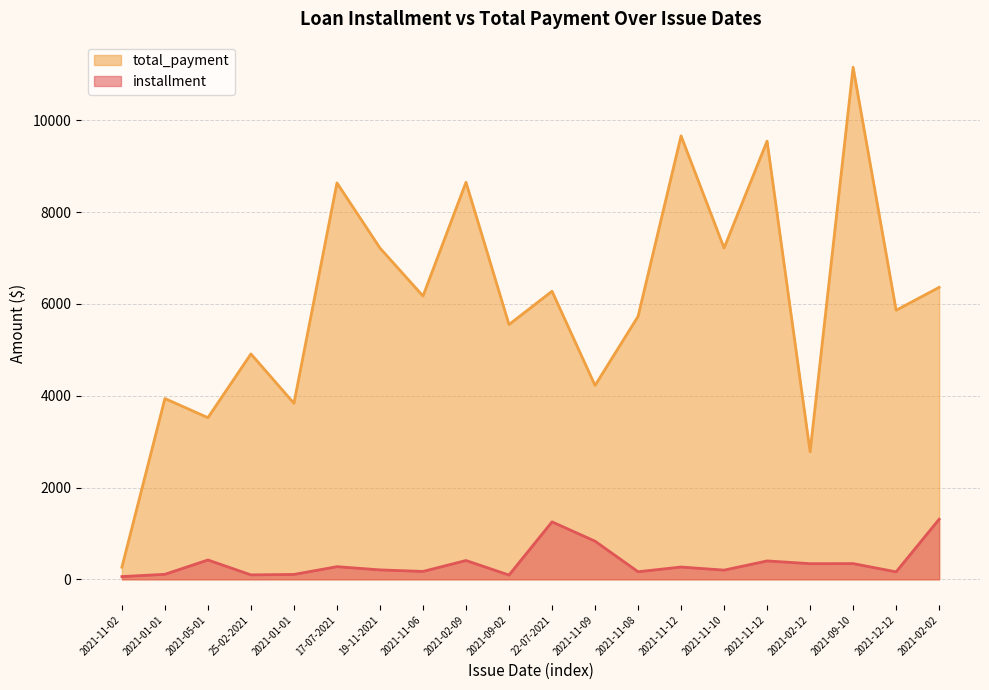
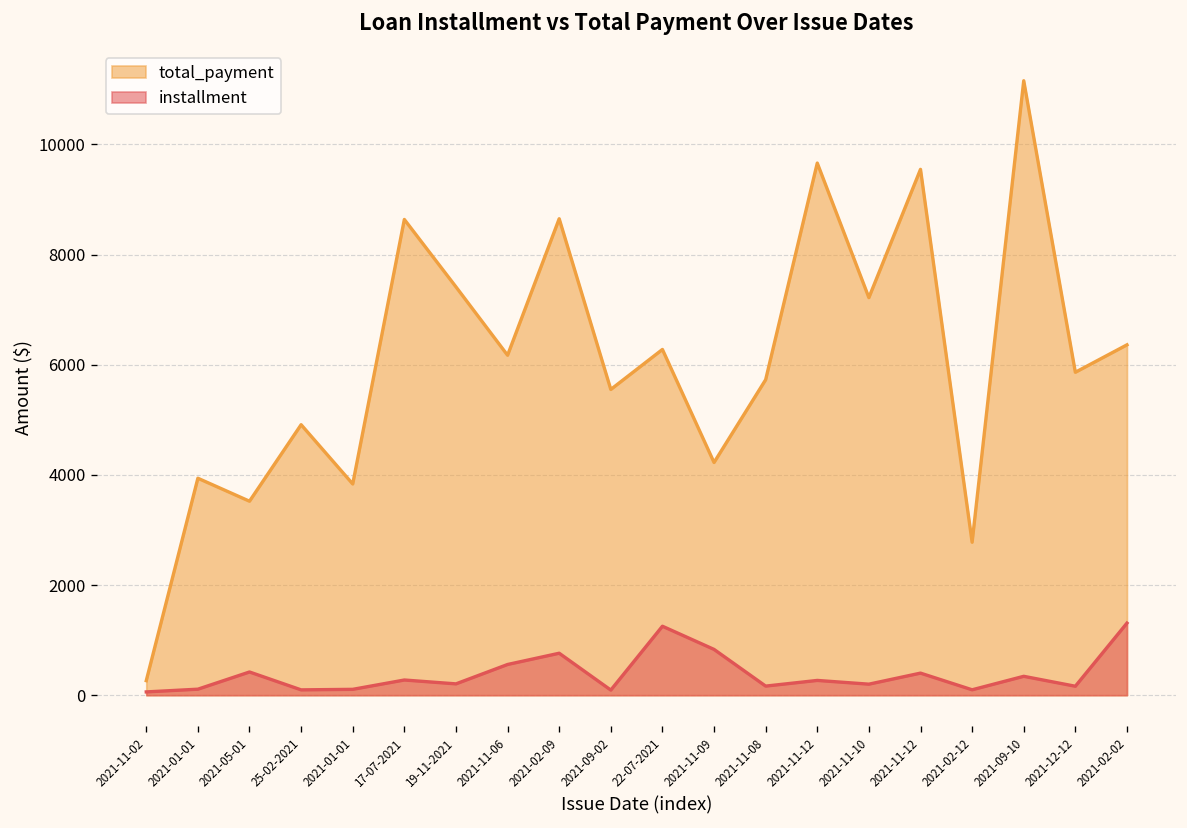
total_payment, 19-11-2021: 7200 -> 7400
installment, 2021-11-06: 200 -> 600
installment, 2021-02-09: 400 -> 800
installment, 2021-02-12: 300 -> 100
